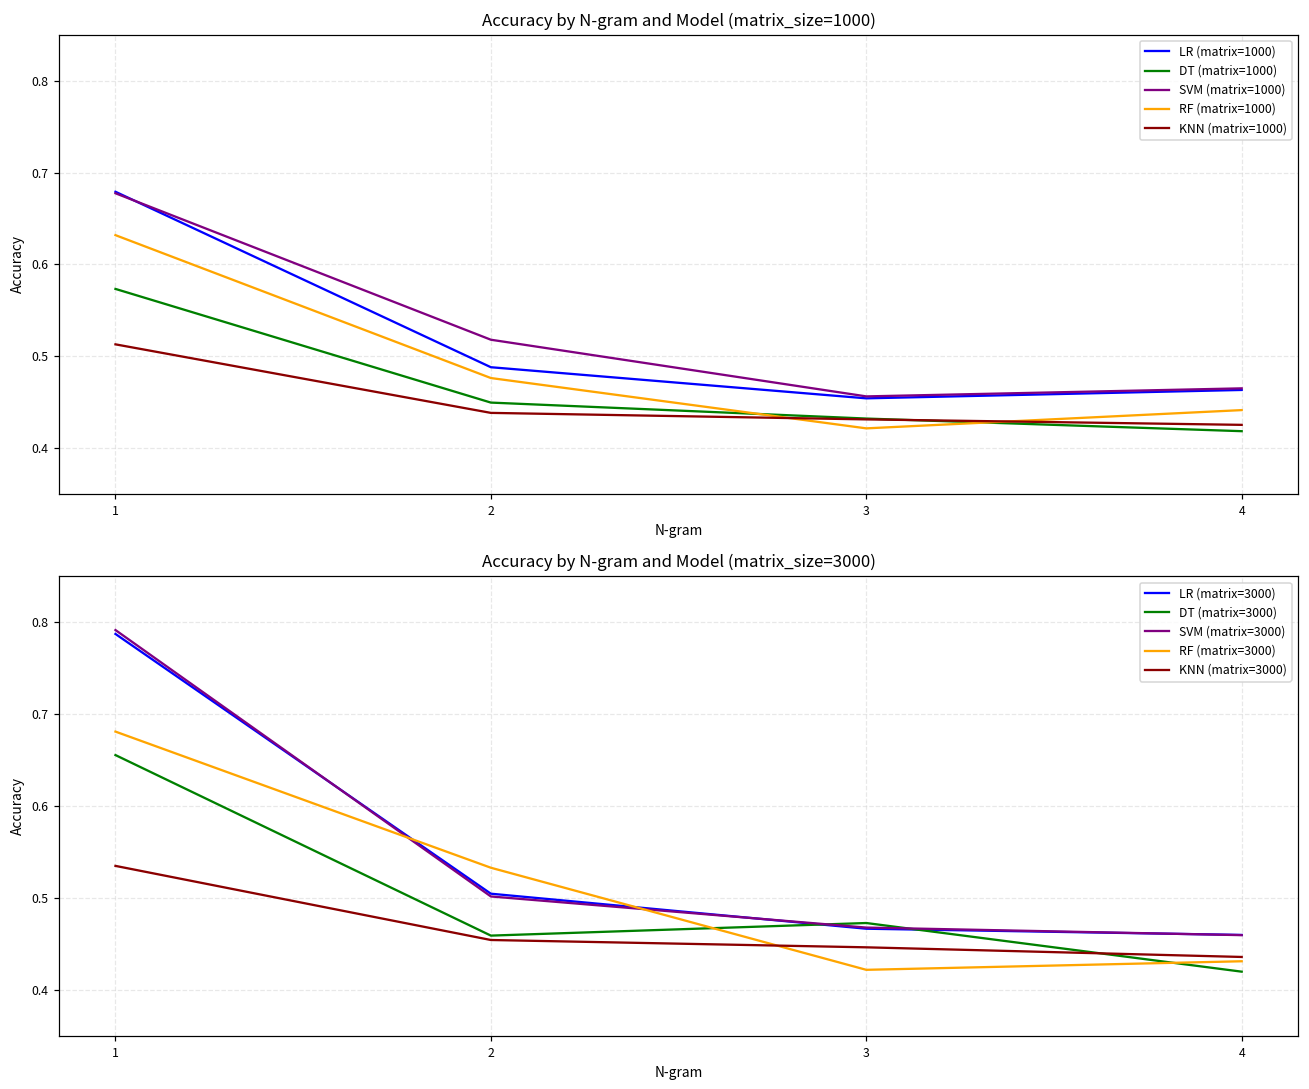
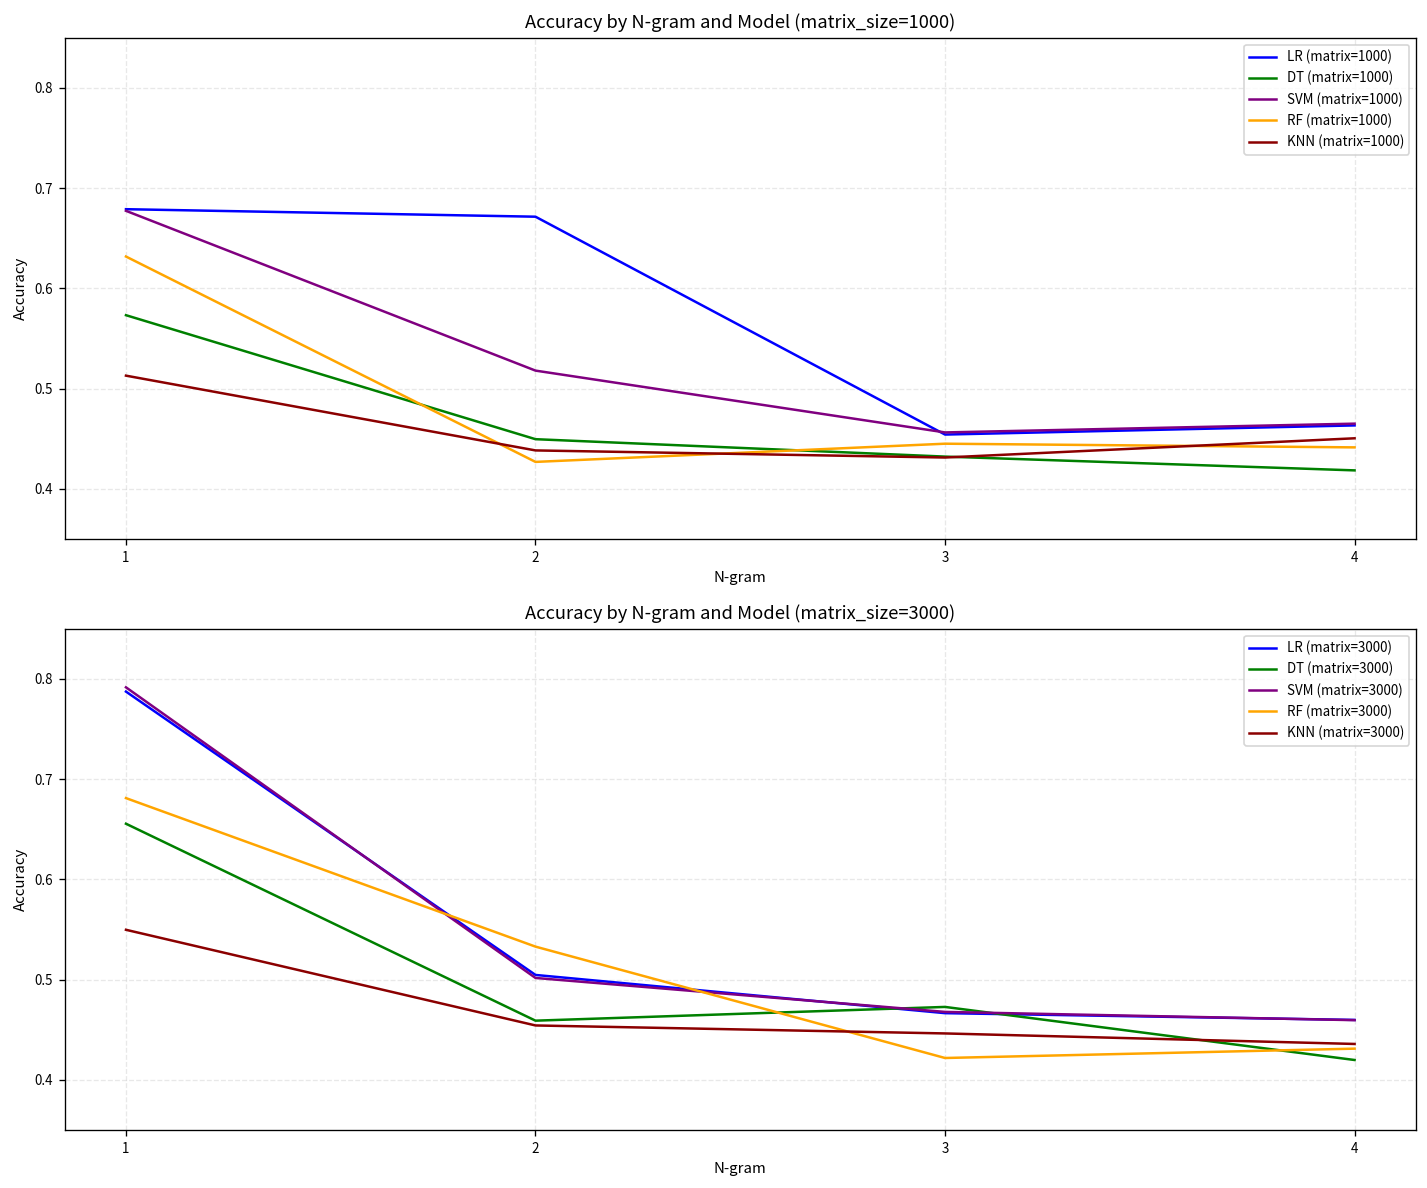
Accuracy by N-gram and Model (matrix_size=1000), LR (matrix=1000), 2: 0.49 -> 0.67
Accuracy by N-gram and Model (matrix_size=1000), RF (matrix=1000), 2: 0.48 -> 0.43
Accuracy by N-gram and Model (matrix_size=1000), RF (matrix=1000), 3: 0.42 -> 0.45
Accuracy by N-gram and Model (matrix_size=1000), KNN (matrix=1000), 4: 0.43 -> 0.45
Accuracy by N-gram and Model (matrix_size=3000), KNN (matrix=3000), 1: 0.54 -> 0.55
